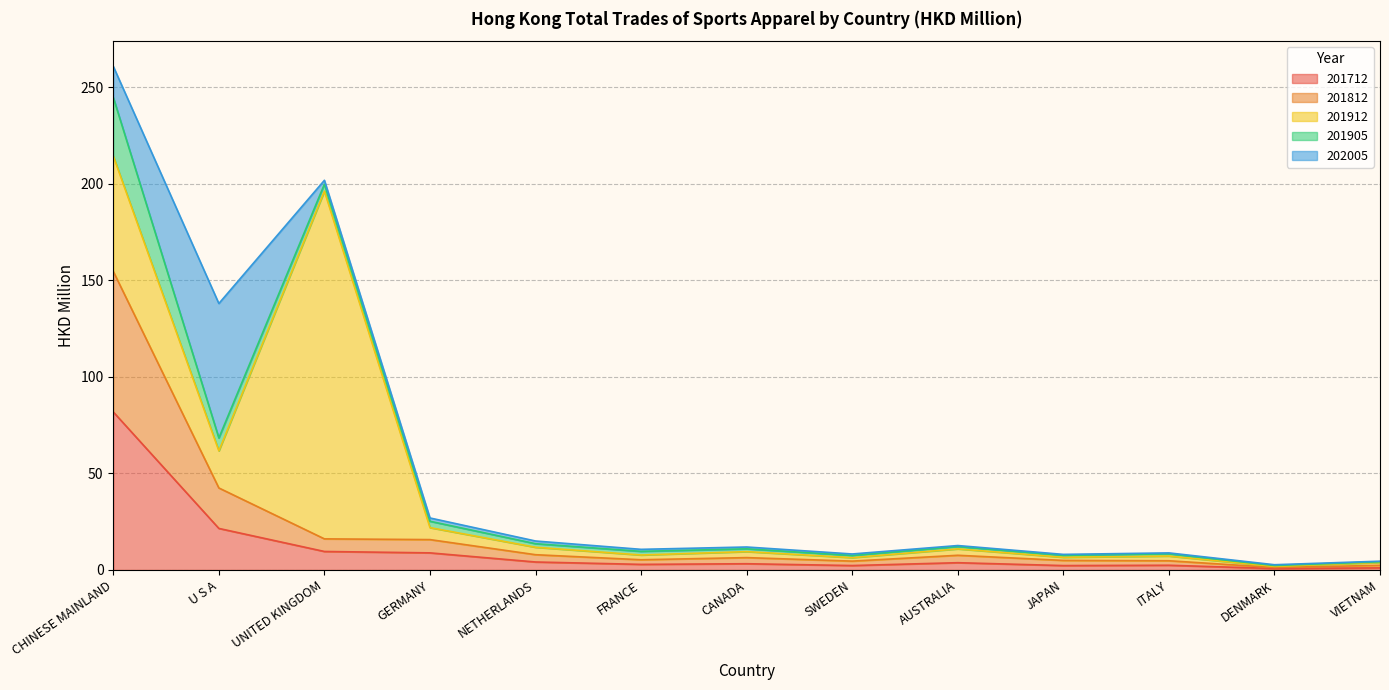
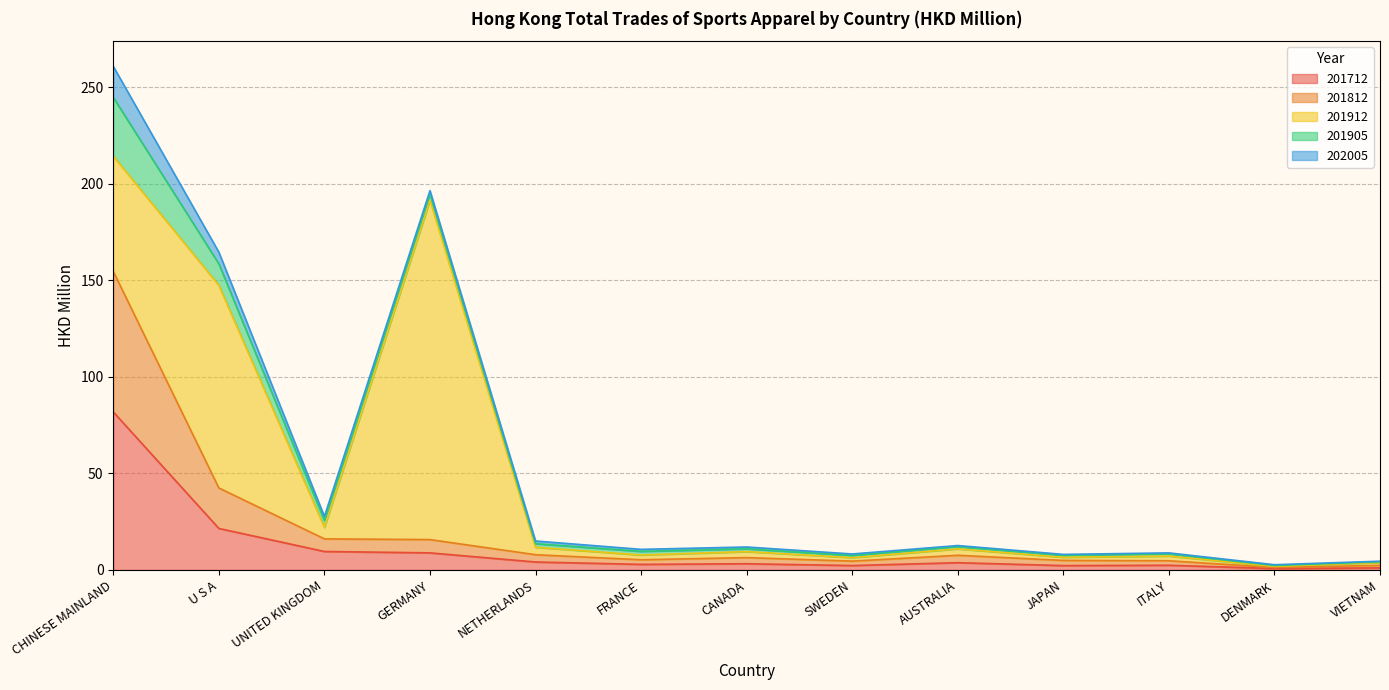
201912, U S A: 19 -> 105
201905, U S A: 7 -> 11
202005, U S A: 70 -> 6
201912, UNITED KINGDOM: 180 -> 6
201912, GERMANY: 6 -> 176
